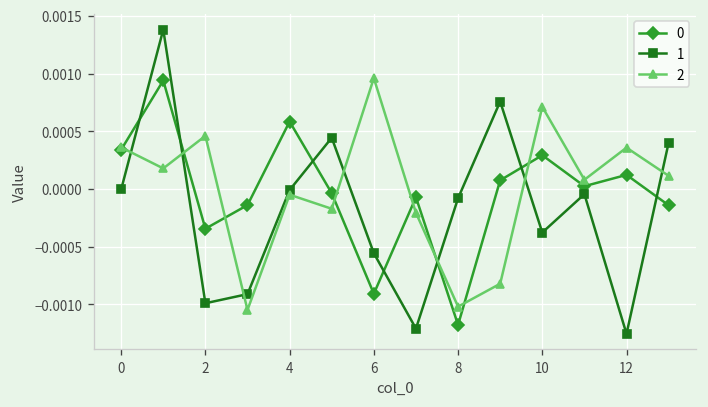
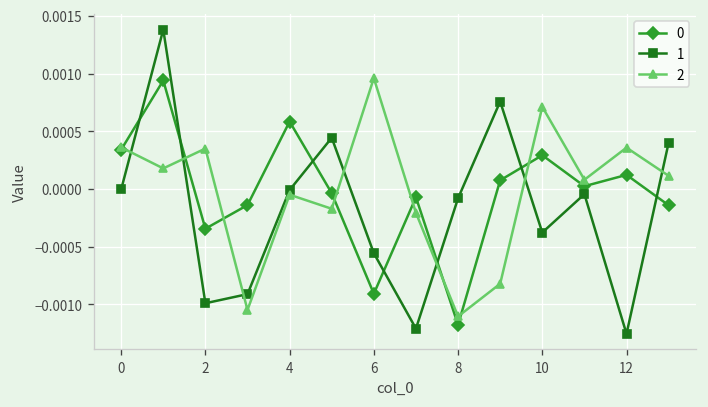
2, 2: 0.0005 -> 0.0004
2, 8: -0.0010 -> -0.0011
